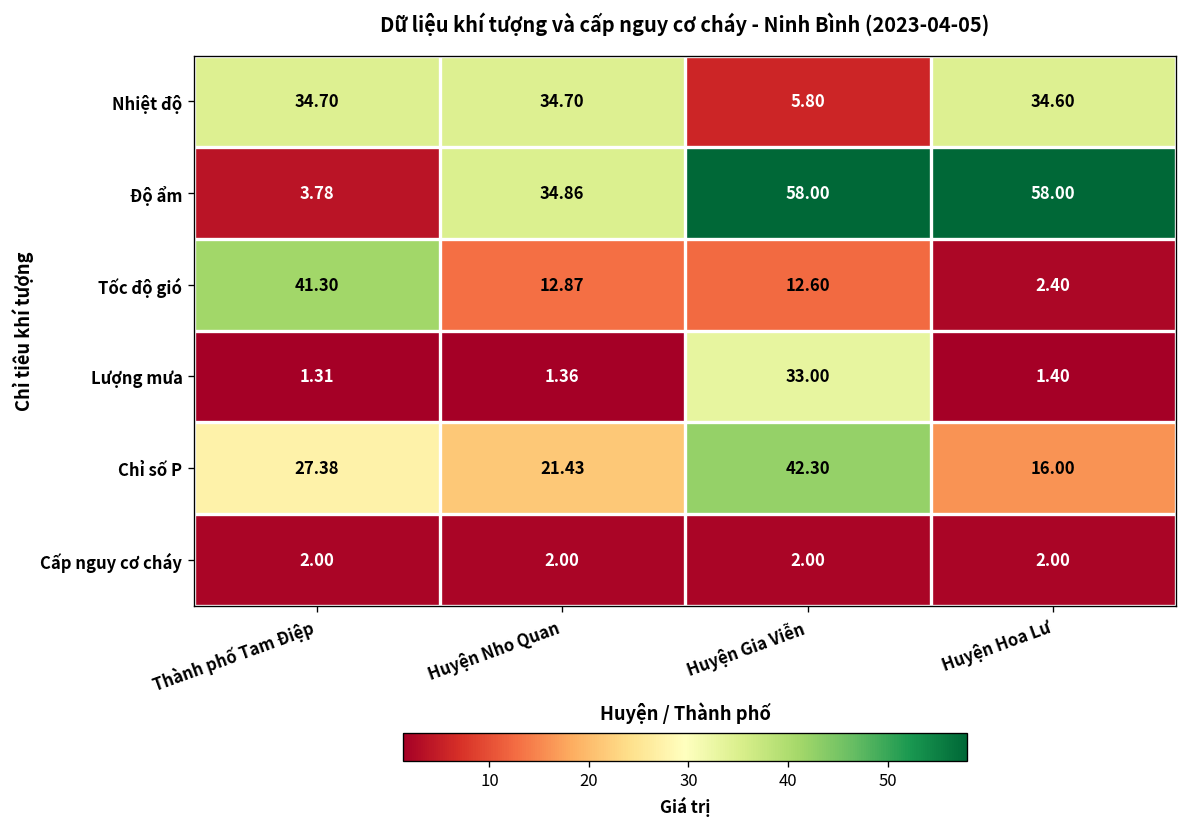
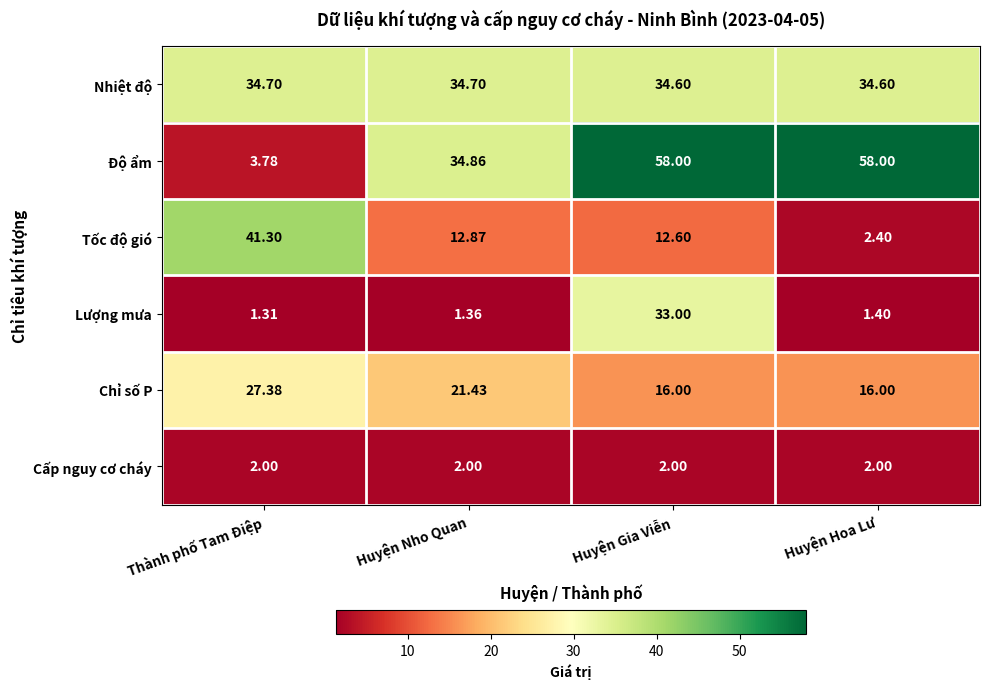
Nhiệt độ, Huyện Gia Viễn: 5.80 -> 34.60
Chỉ số P, Huyện Gia Viễn: 42.30 -> 16.00
